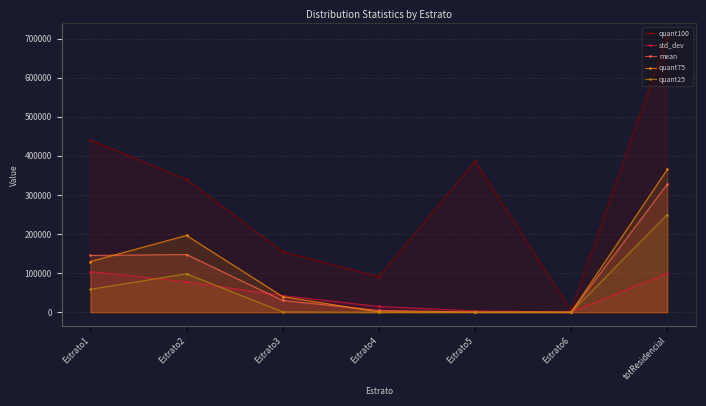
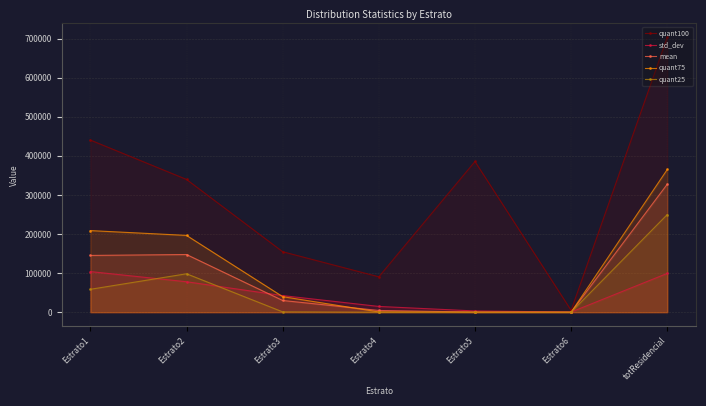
quant75, Estrato1: 130000 -> 210000
